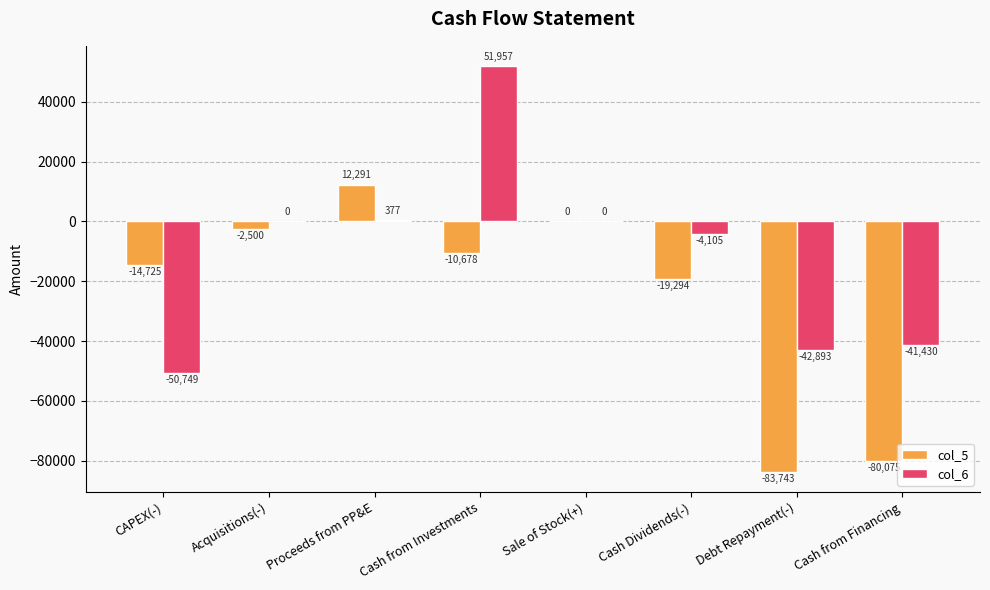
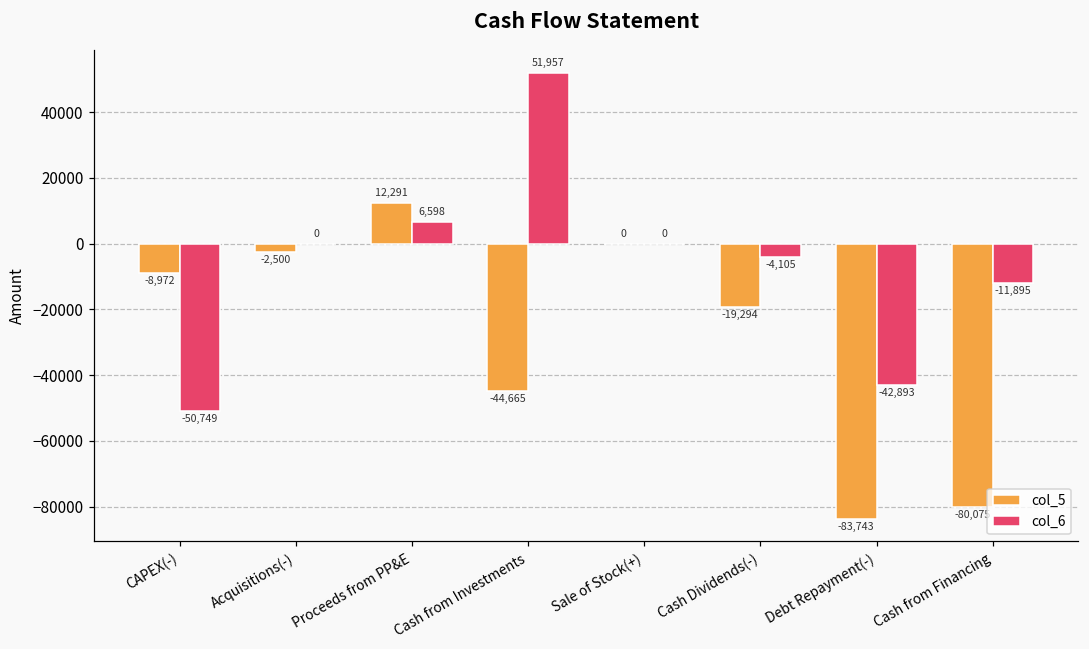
col_5, CAPEX(-): -14,725 -> -8,972
col_6, Proceeds from PP&E: 377 -> 6,598
col_5, Cash from Investments: -10,678 -> -44,665
col_6, Cash from Financing: -41,430 -> -11,895
